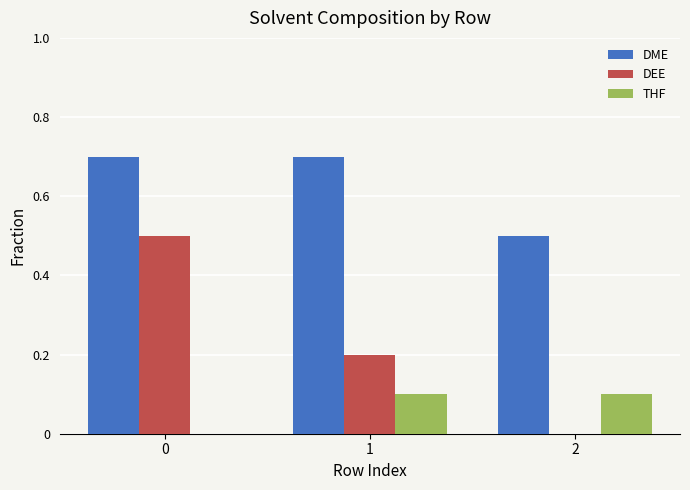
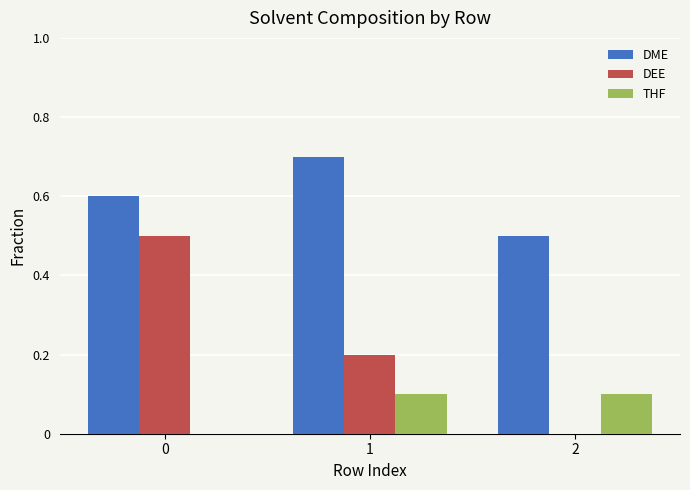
DME, 0: 0.7 -> 0.6
